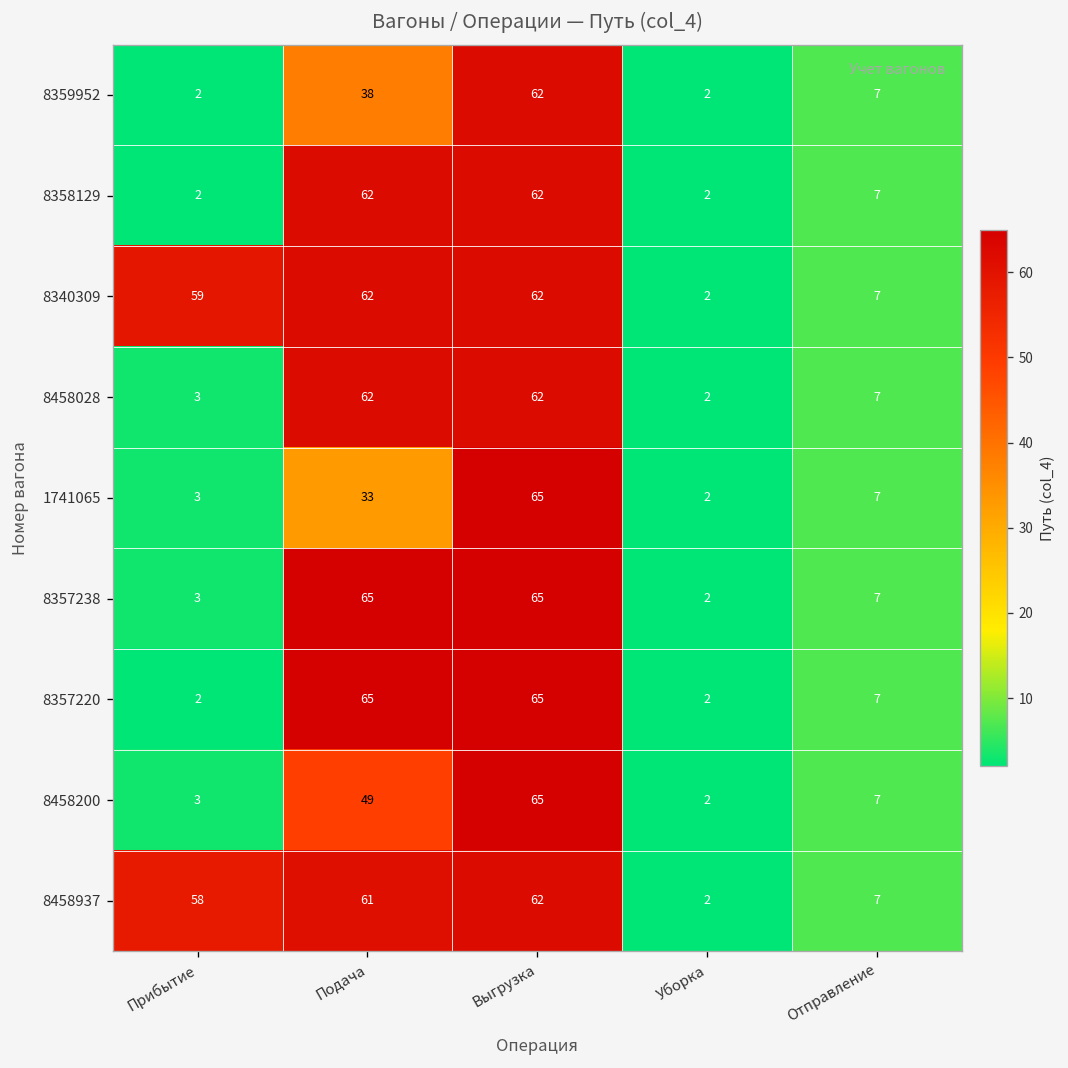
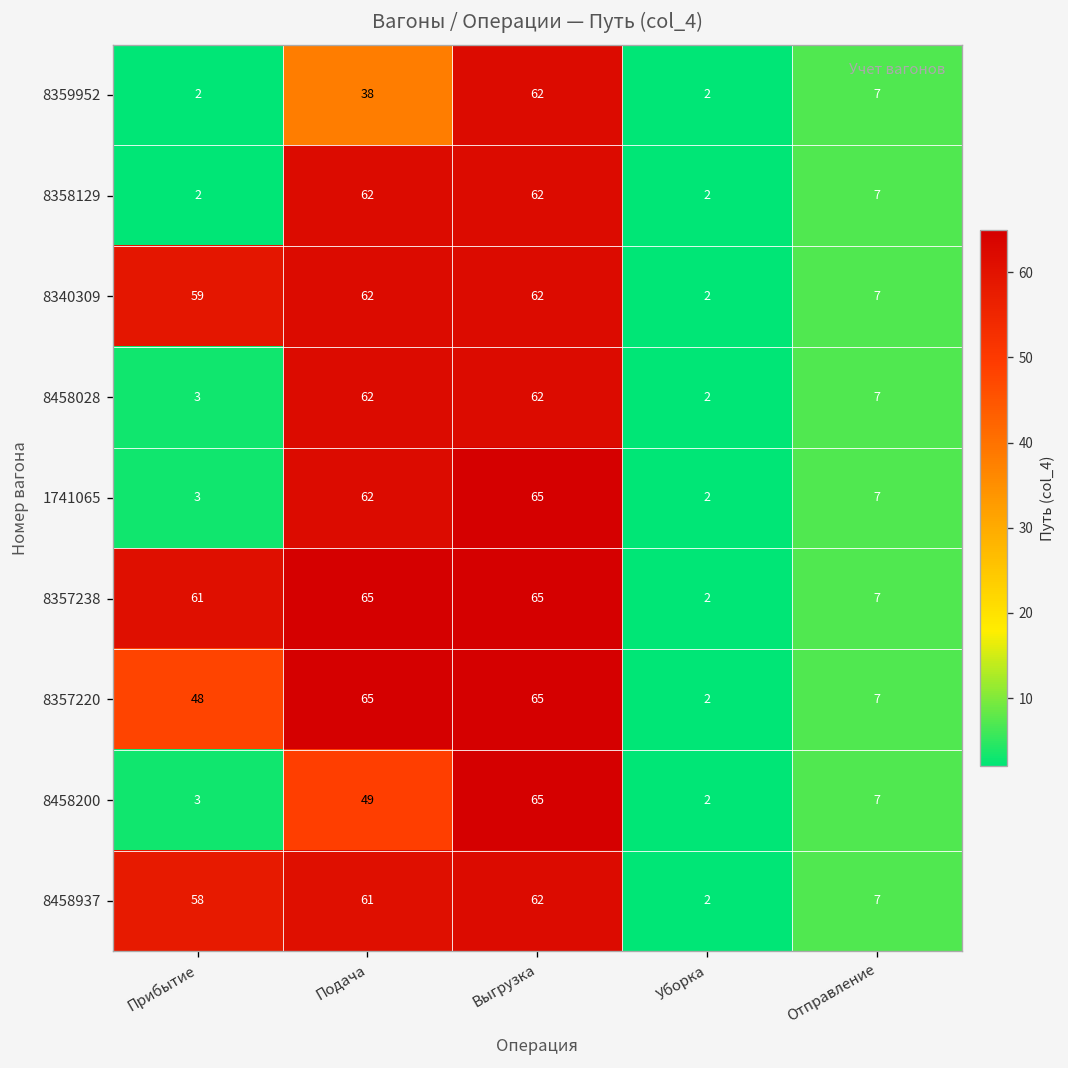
1741065, Подача: 33 -> 62
8357238, Прибытие: 3 -> 61
8357220, Прибытие: 2 -> 48
